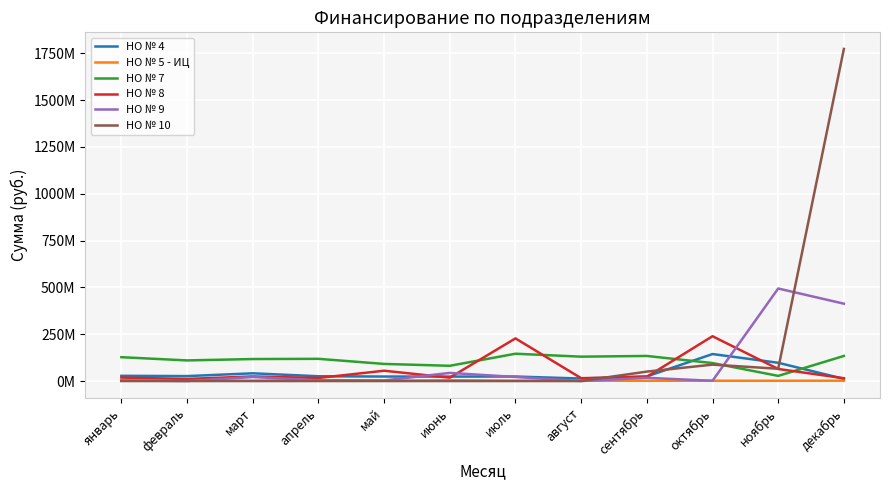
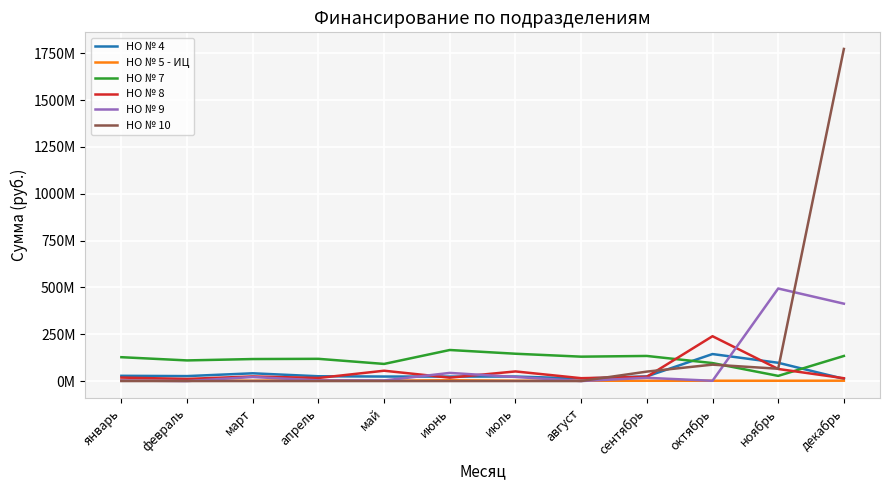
НО № 7, июнь: 80М -> 170М
НО № 8, июль: 230М -> 50М
